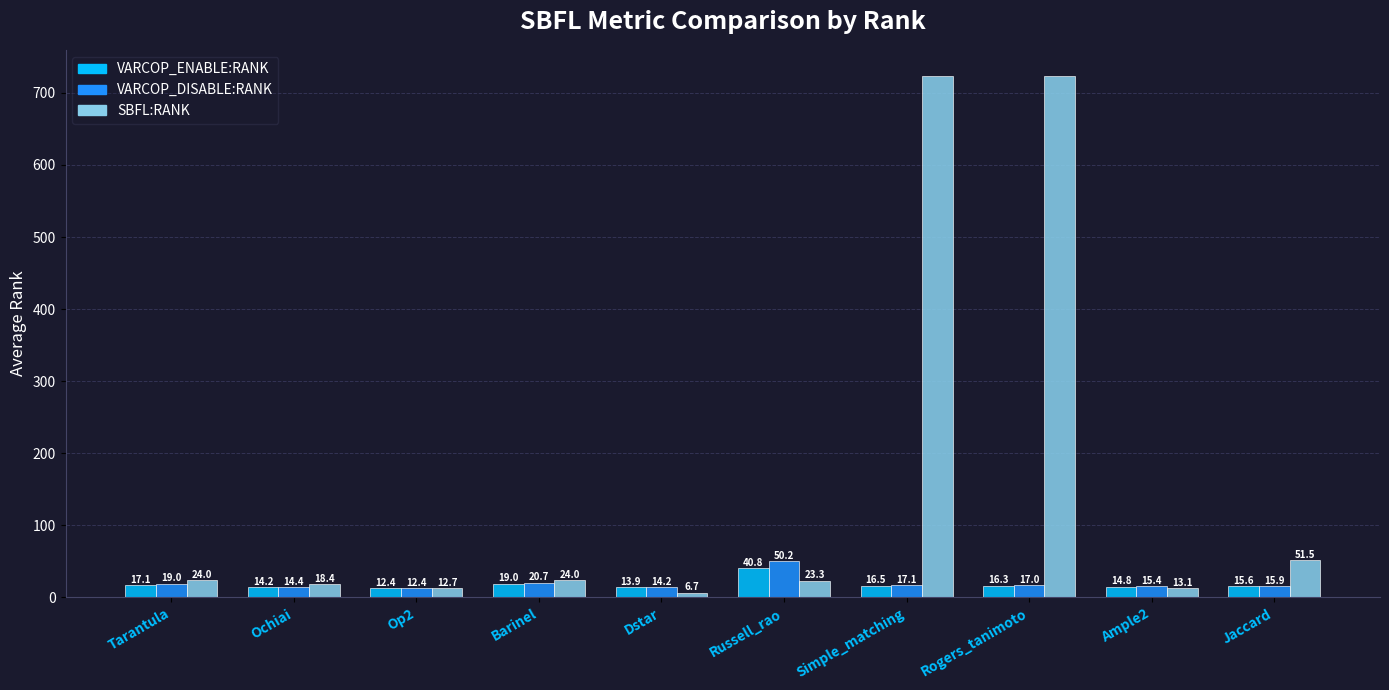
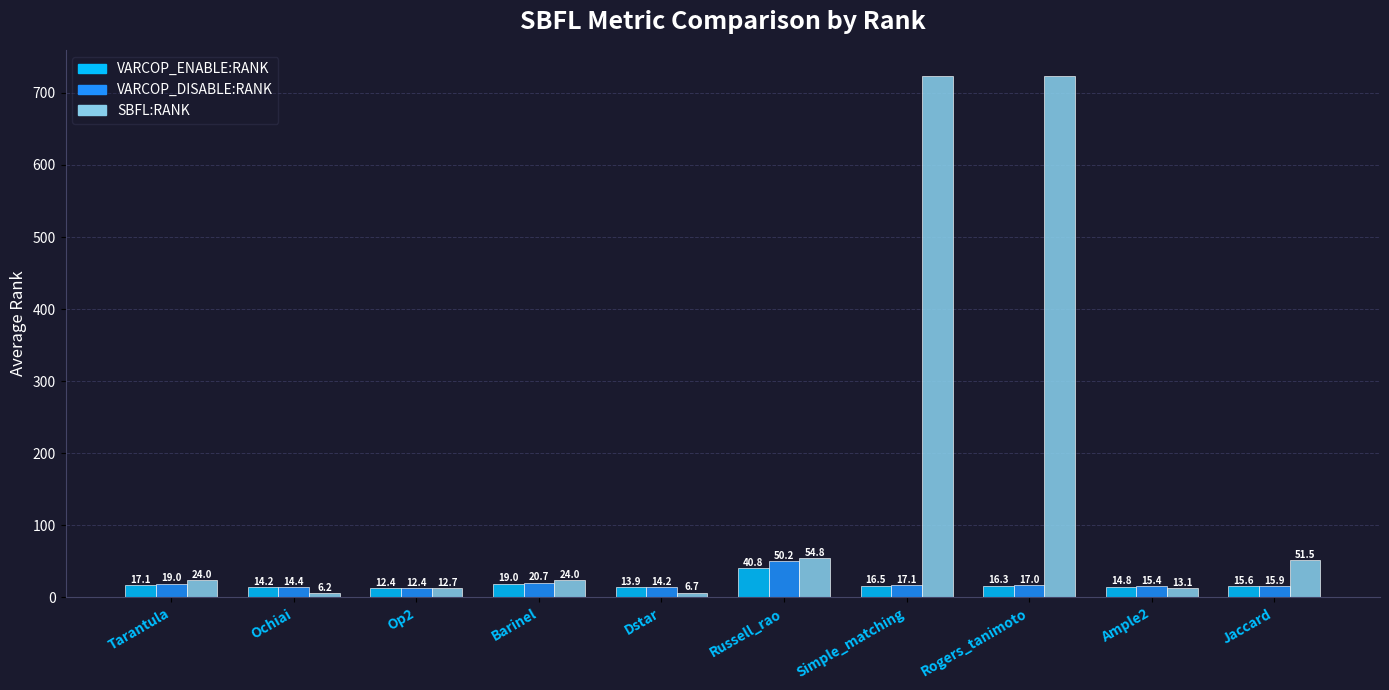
SBFL:RANK, Ochiai: 18.4 -> 6.2
SBFL:RANK, Russell_rao: 23.3 -> 54.8
